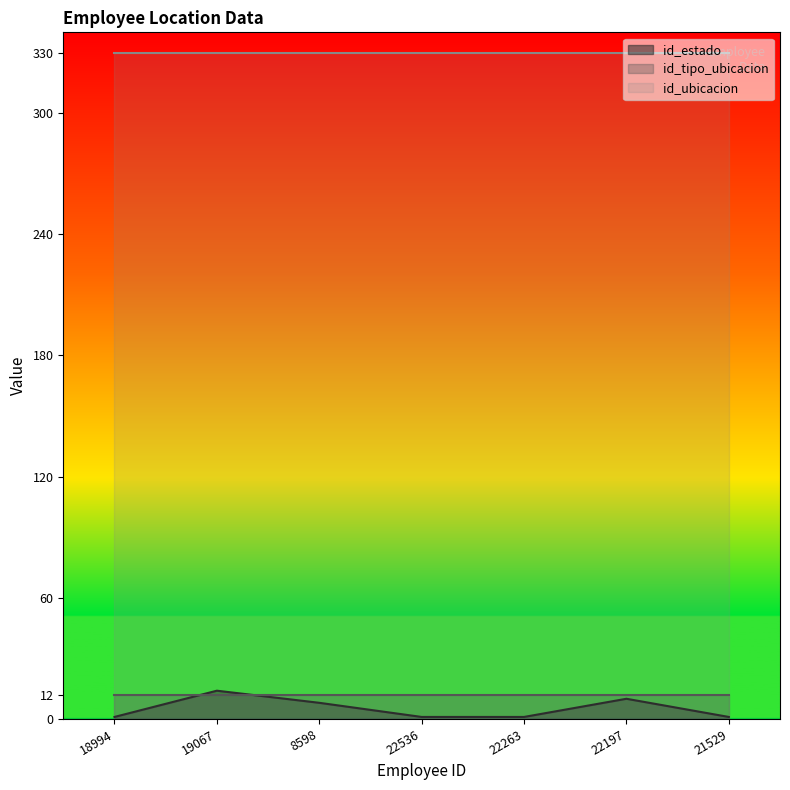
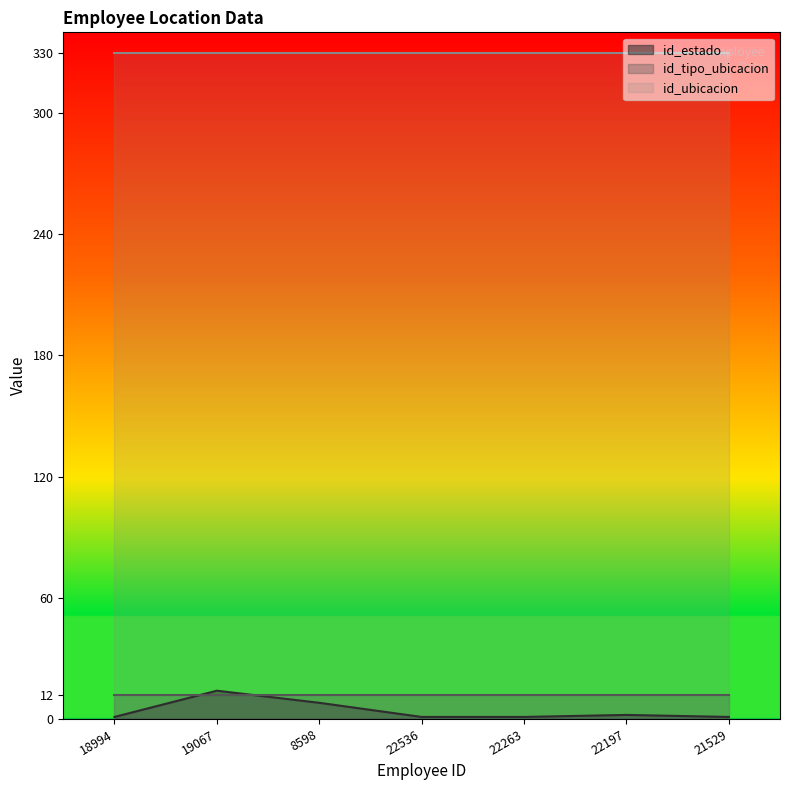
id_estado, 22197: 10 -> 2
